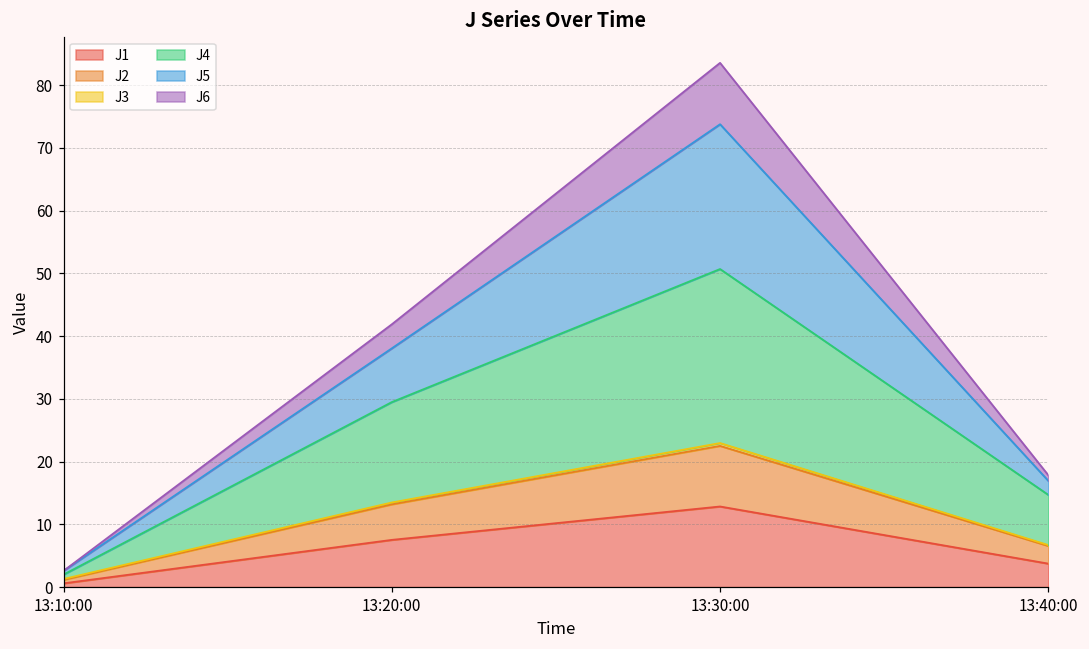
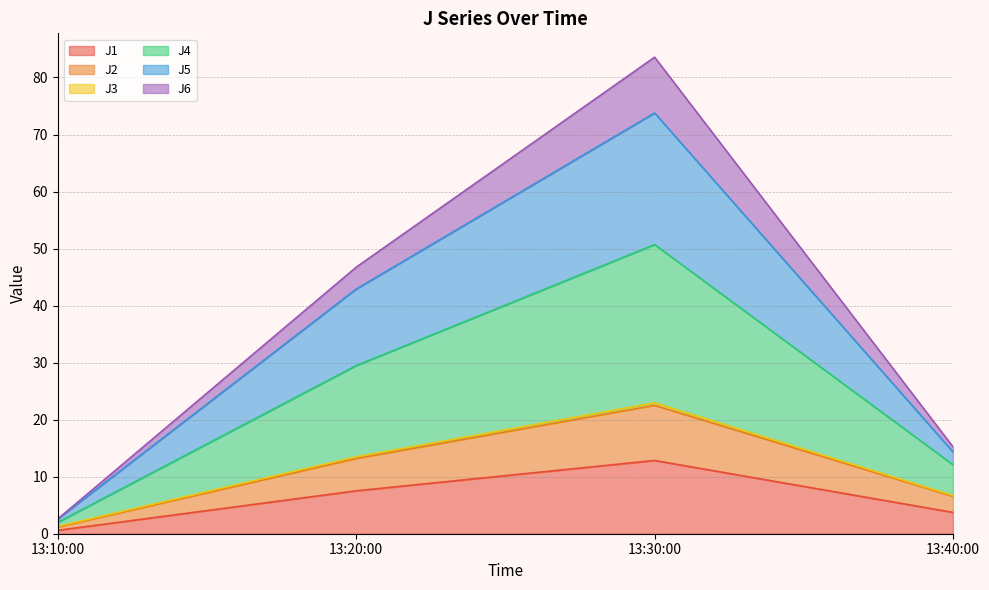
J5, 13:20:00: 9 -> 13
J4, 13:40:00: 8 -> 5
